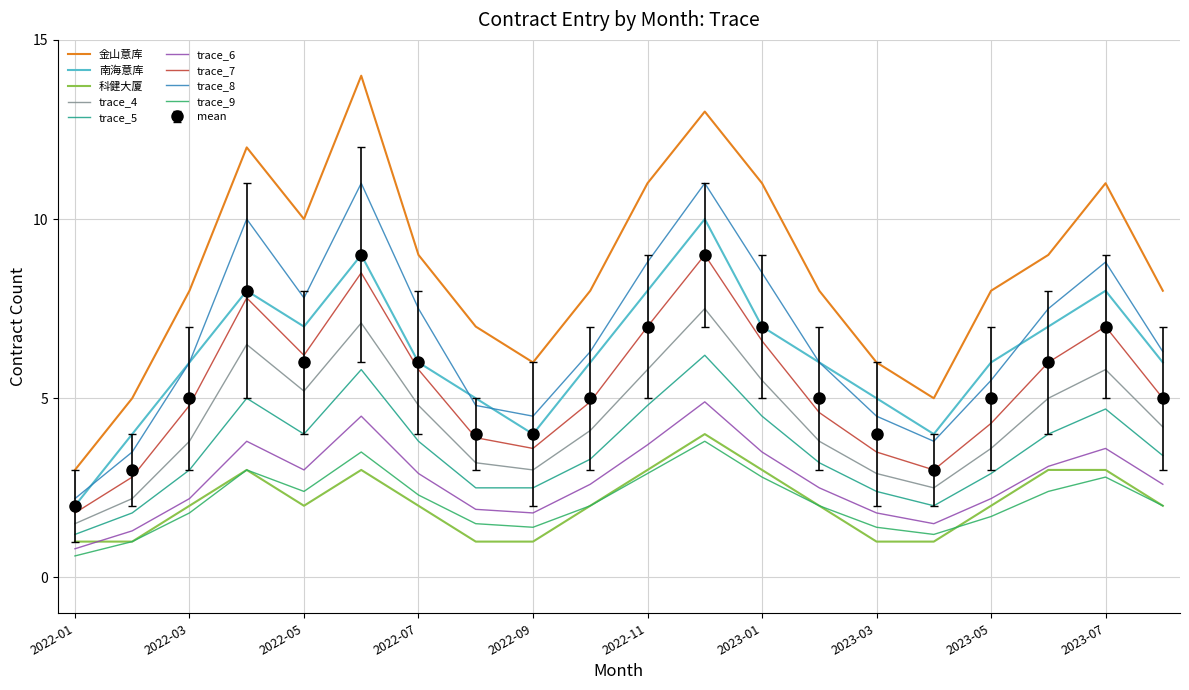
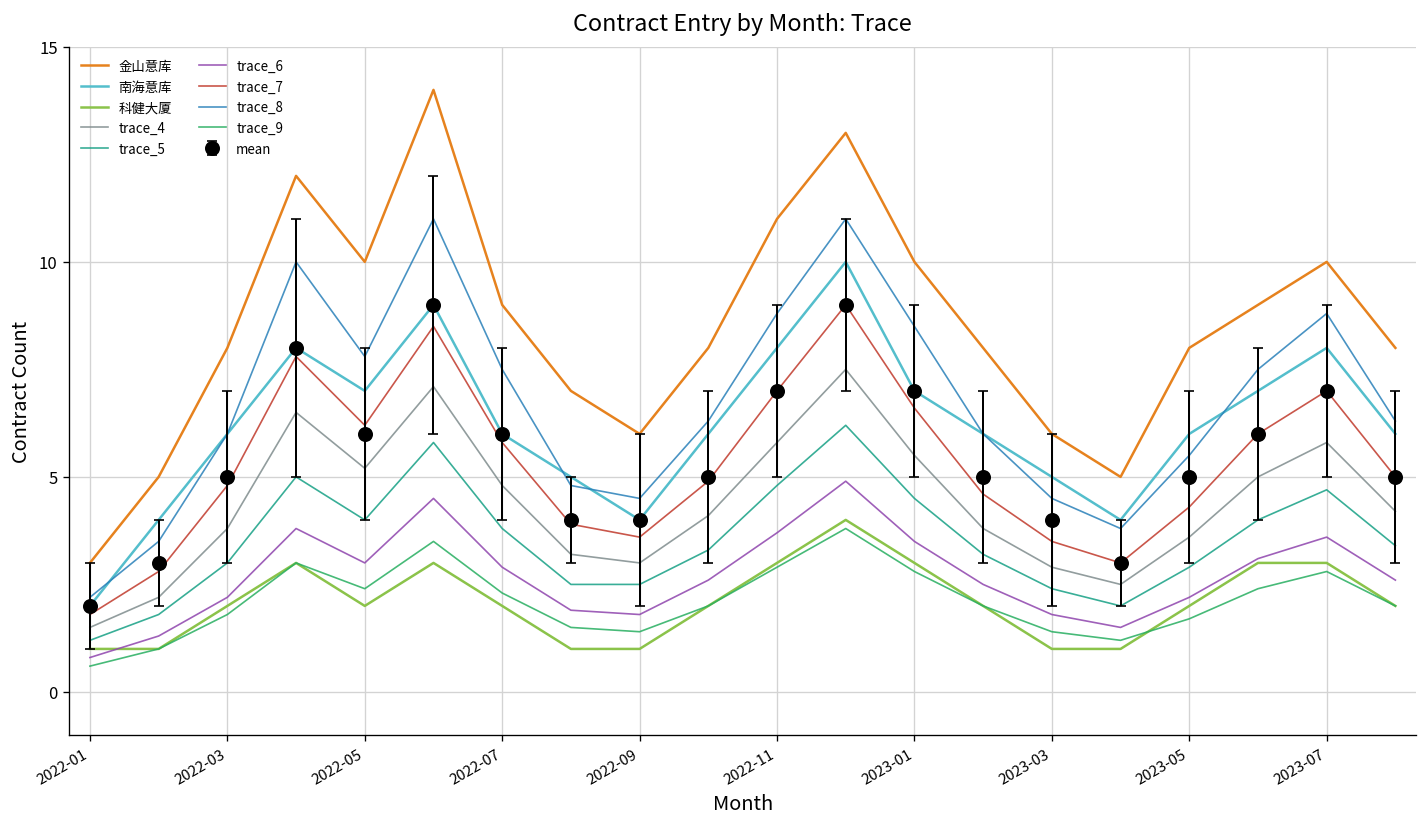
金山意库, 2023-01: 11 -> 10
金山意库, 2023-07: 11 -> 10
